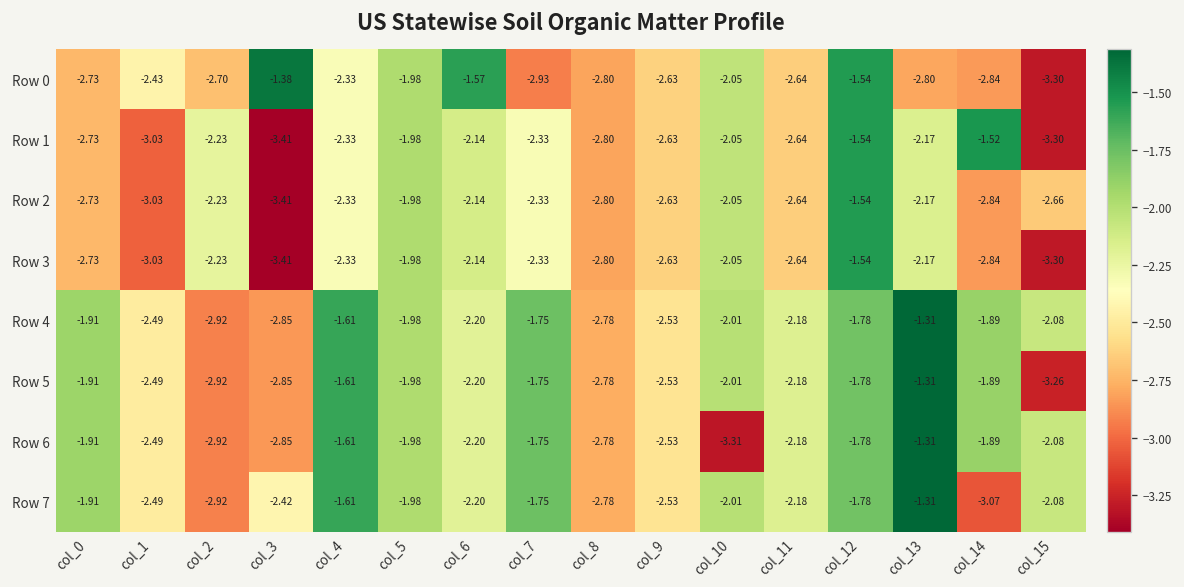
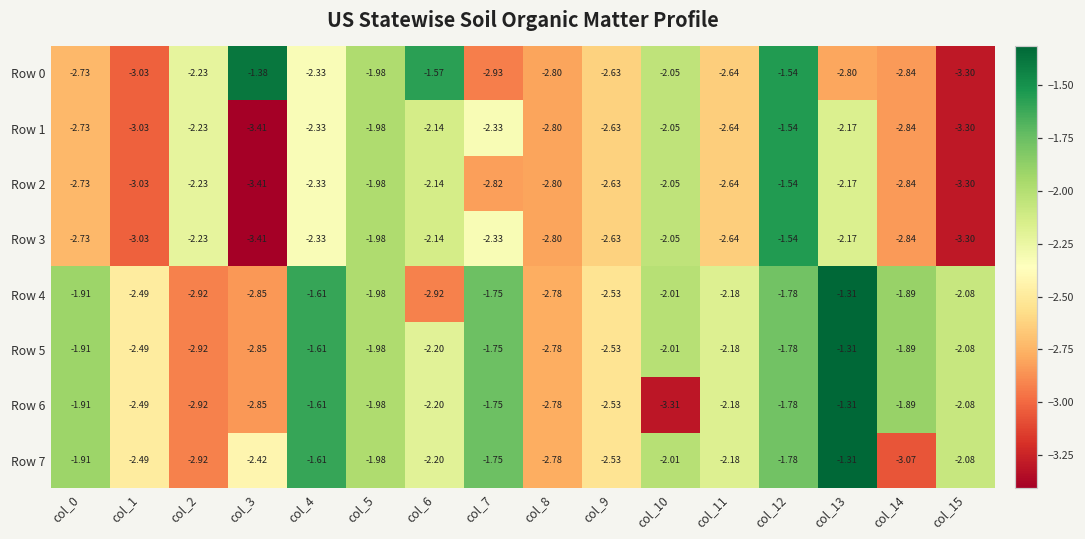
Row 0, col_1: -2.43 -> -3.03
Row 0, col_2: -2.70 -> -2.23
Row 1, col_14: -1.52 -> -2.84
Row 2, col_7: -2.33 -> -2.82
Row 2, col_15: -2.66 -> -3.30
Row 4, col_6: -2.20 -> -2.92
Row 5, col_15: -3.26 -> -2.08
